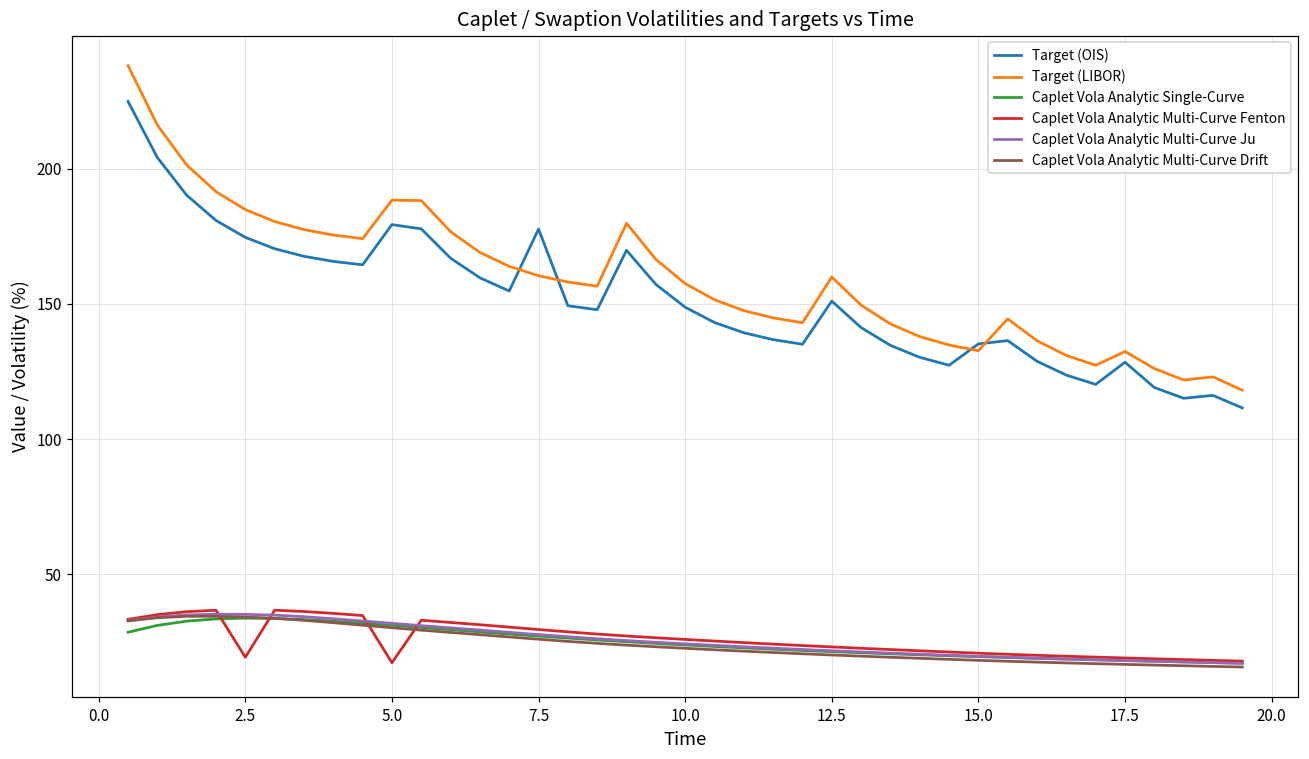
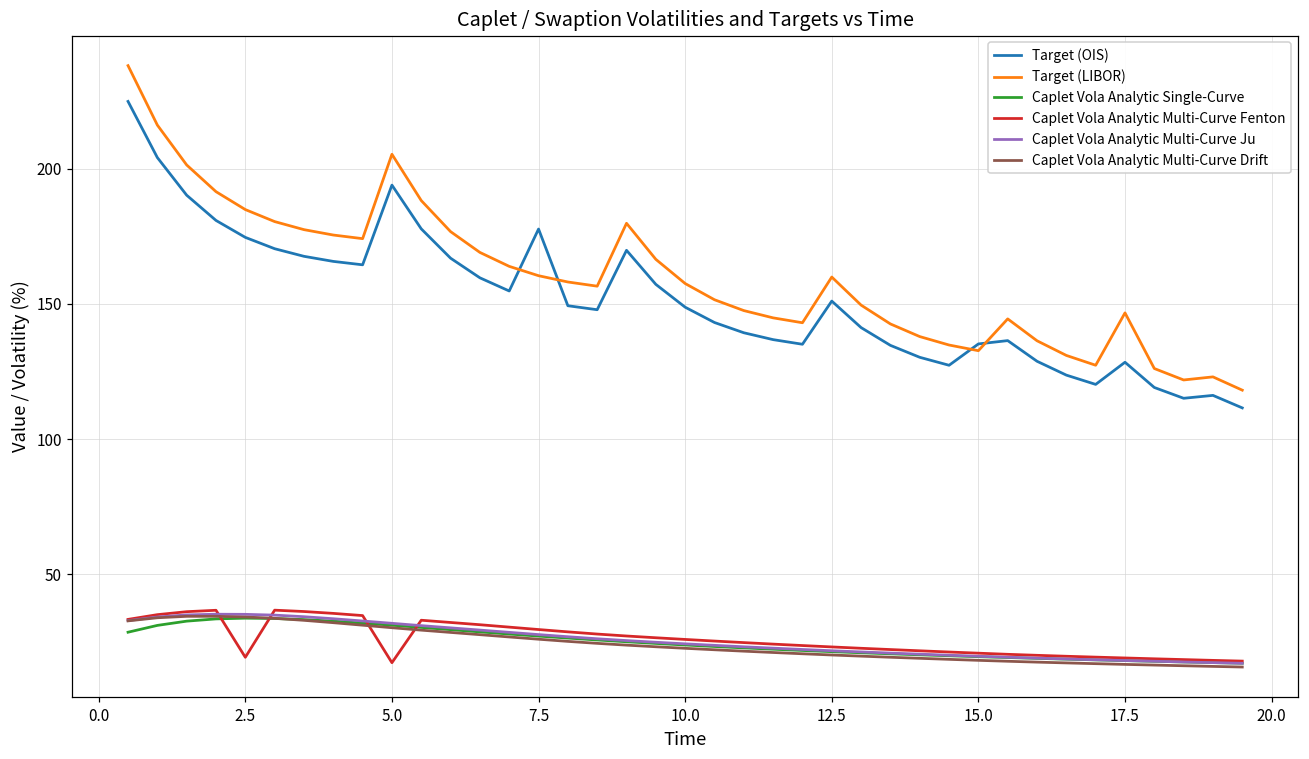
Target (OIS), 5.0: 179 -> 194
Target (LIBOR), 5.0: 188 -> 205
Target (LIBOR), 17.5: 132 -> 147
